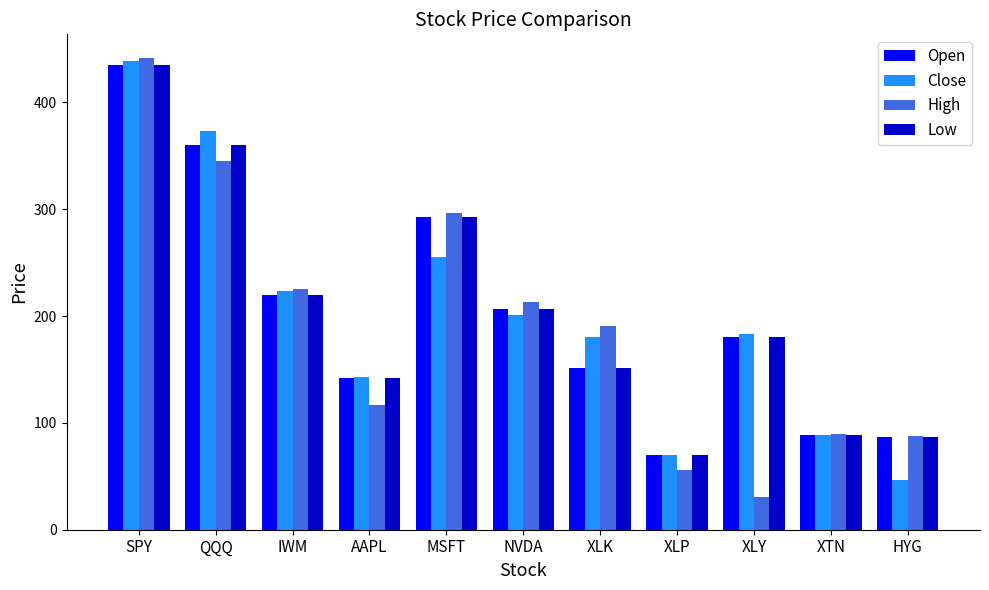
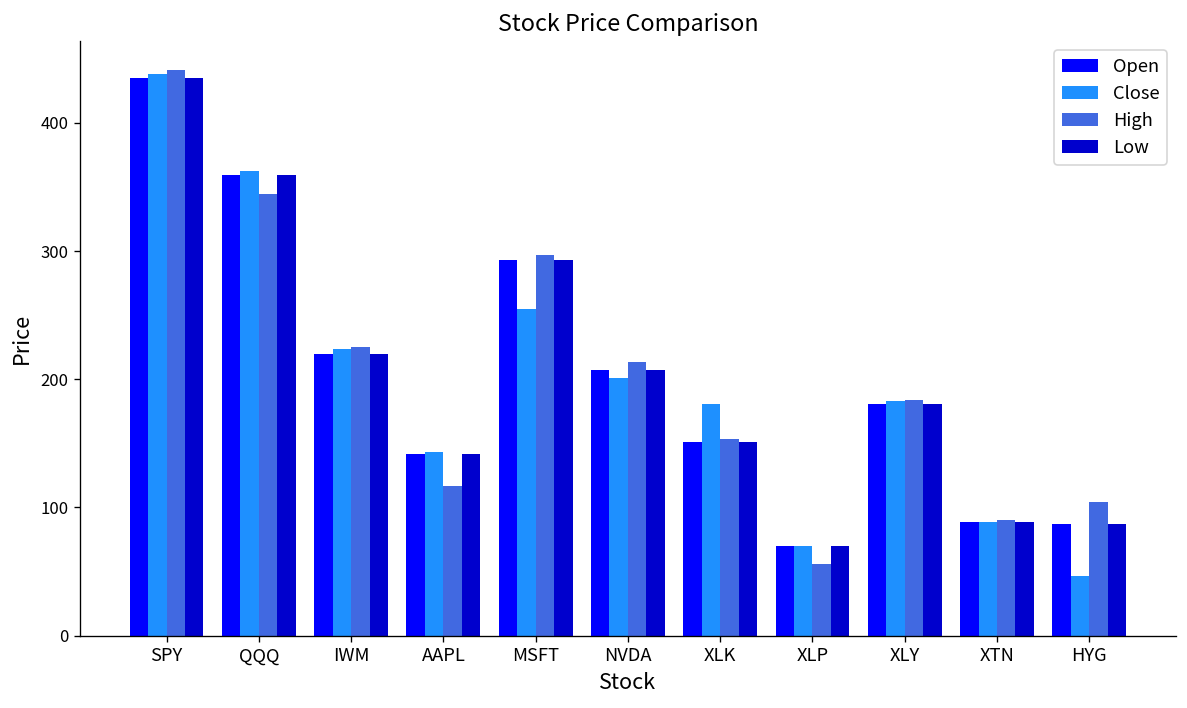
Close, QQQ: 373 -> 363
High, XLK: 191 -> 154
High, XLY: 30 -> 184
High, HYG: 87 -> 105
